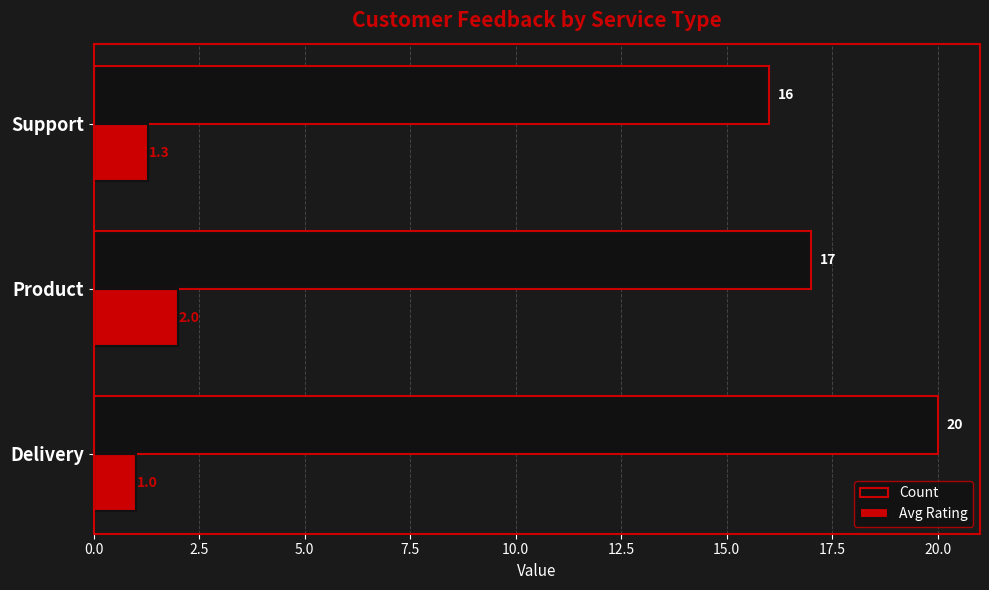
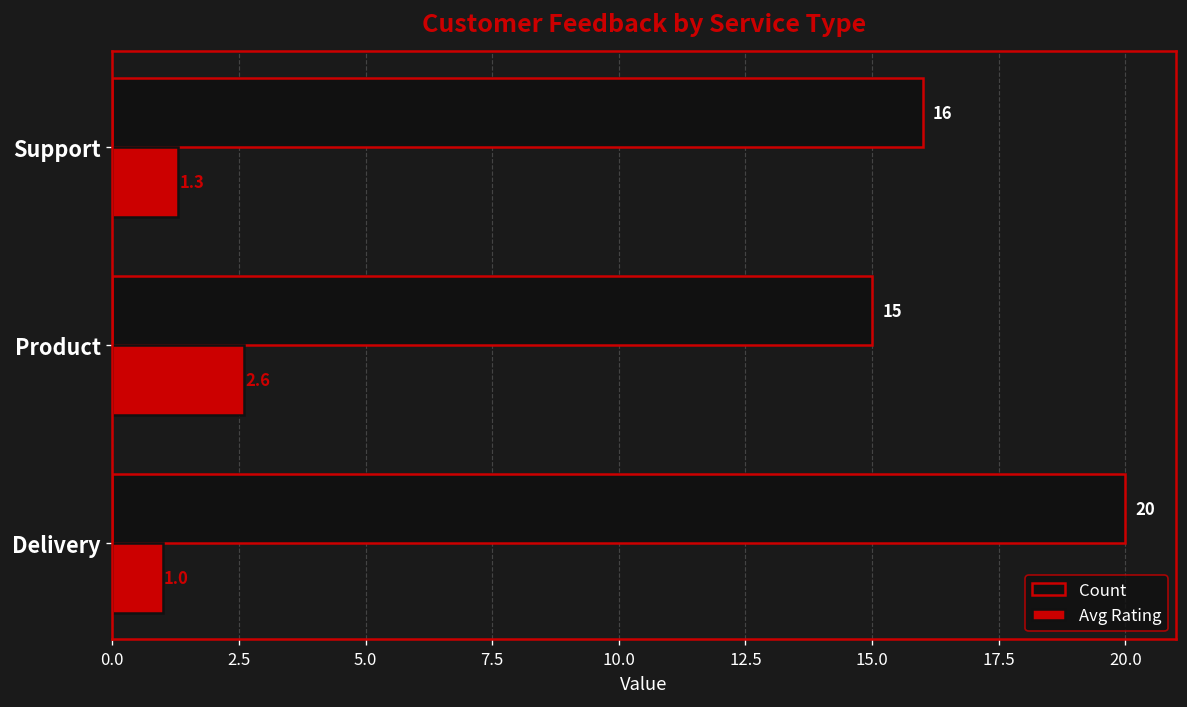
Count, Product: 17 -> 15
Avg Rating, Product: 2.0 -> 2.6
